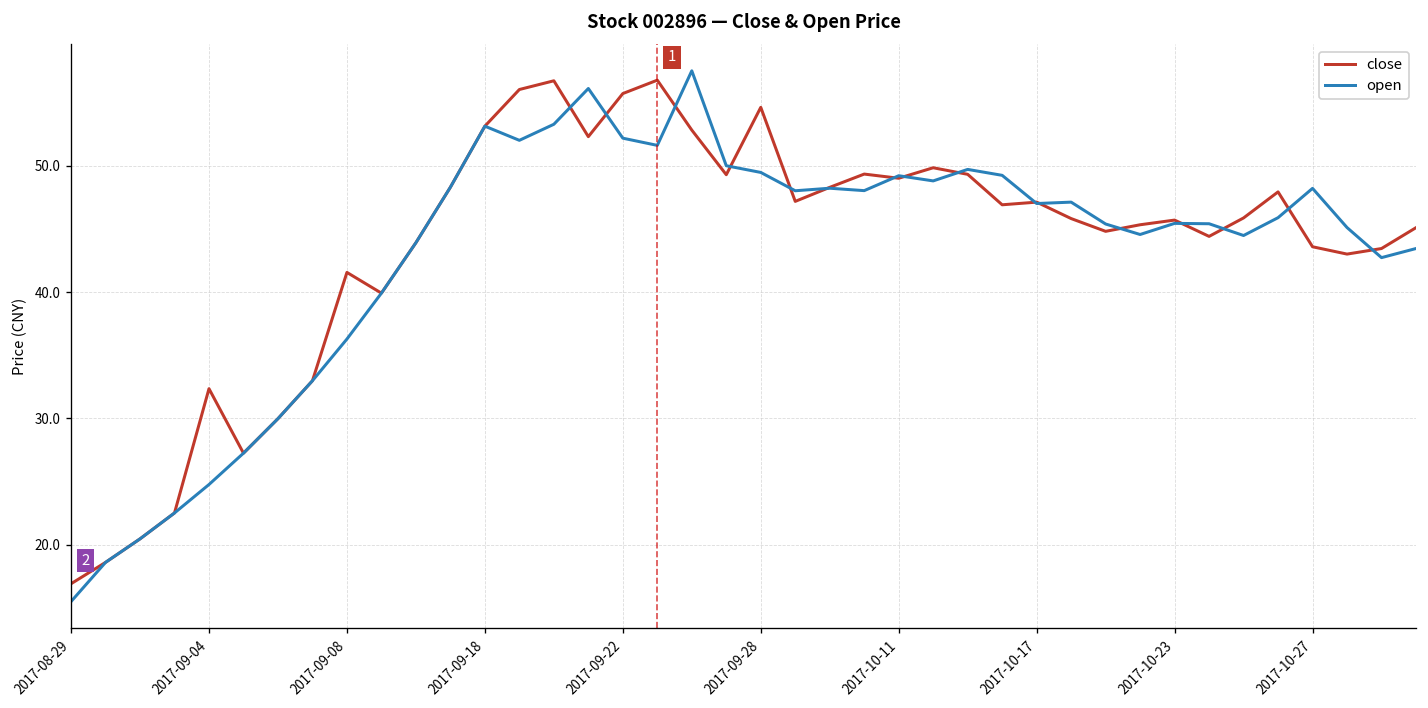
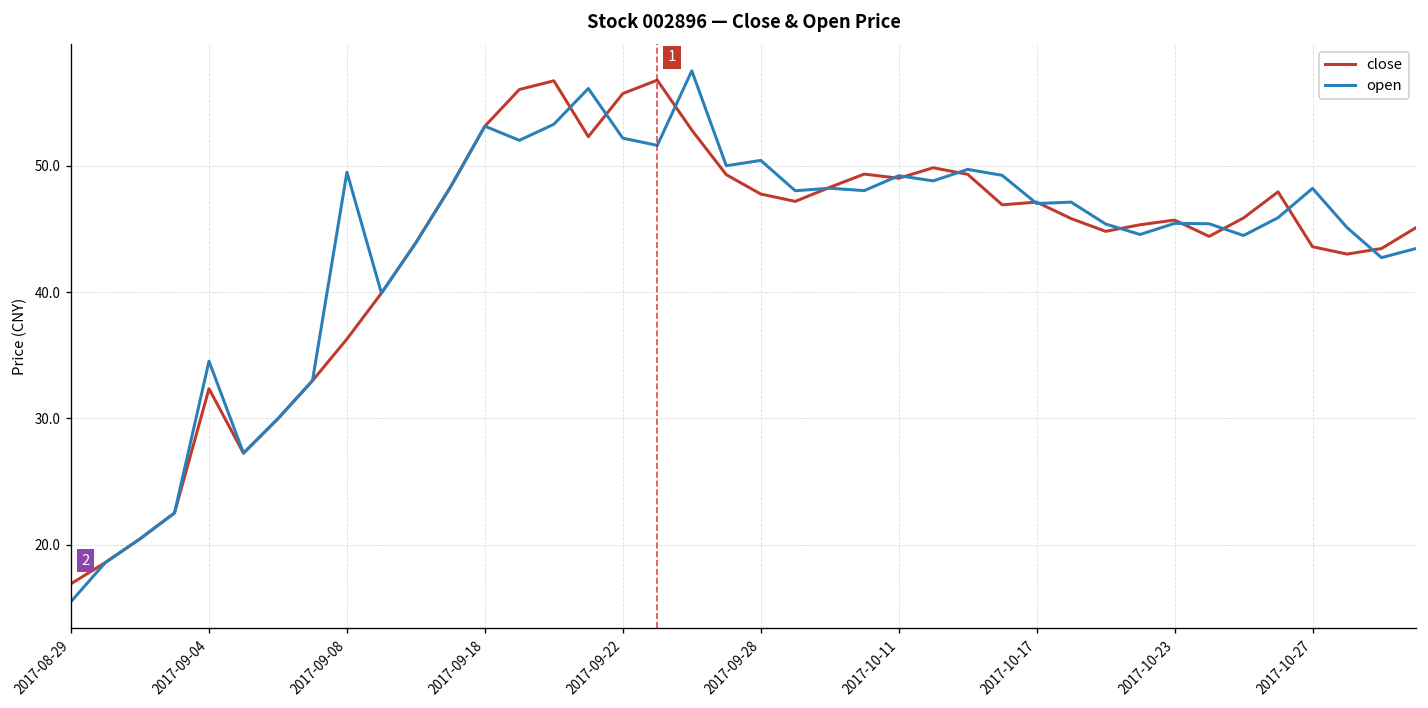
open, 2017-09-04: 24.8 -> 34.5
close, 2017-09-08: 41.6 -> 36.3
open, 2017-09-08: 36.3 -> 49.5
close, 2017-09-28: 54.6 -> 47.8
open, 2017-09-28: 49.5 -> 50.4
